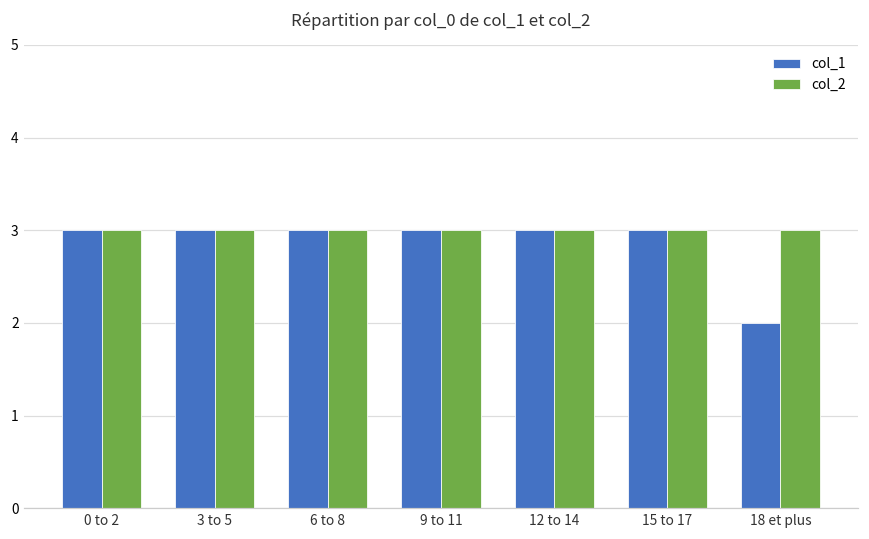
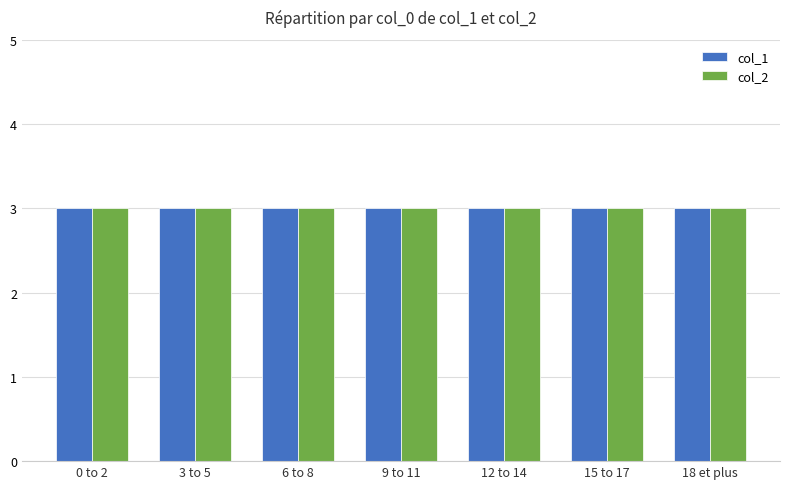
col_1, 18 et plus: 2 -> 3
